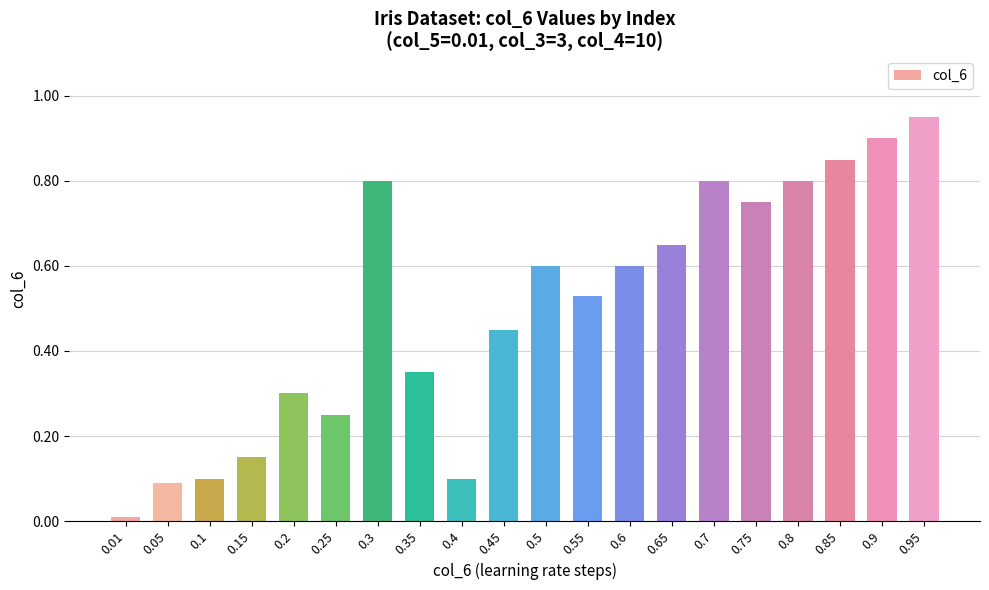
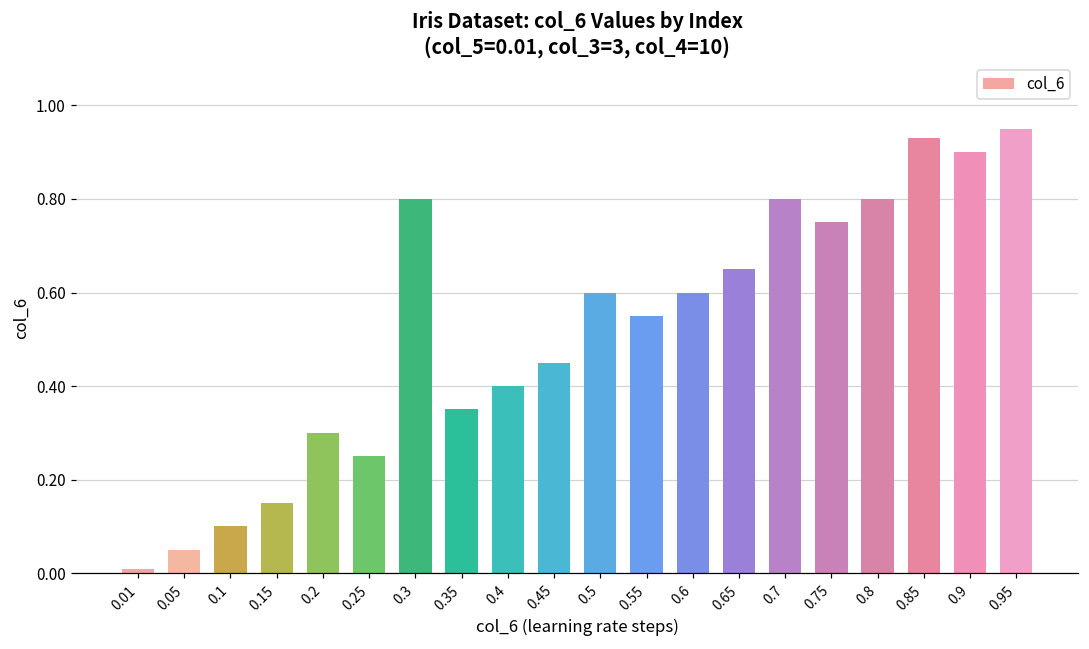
0.05: 0.09 -> 0.05
0.4: 0.1 -> 0.4
0.55: 0.53 -> 0.55
0.85: 0.85 -> 0.93
